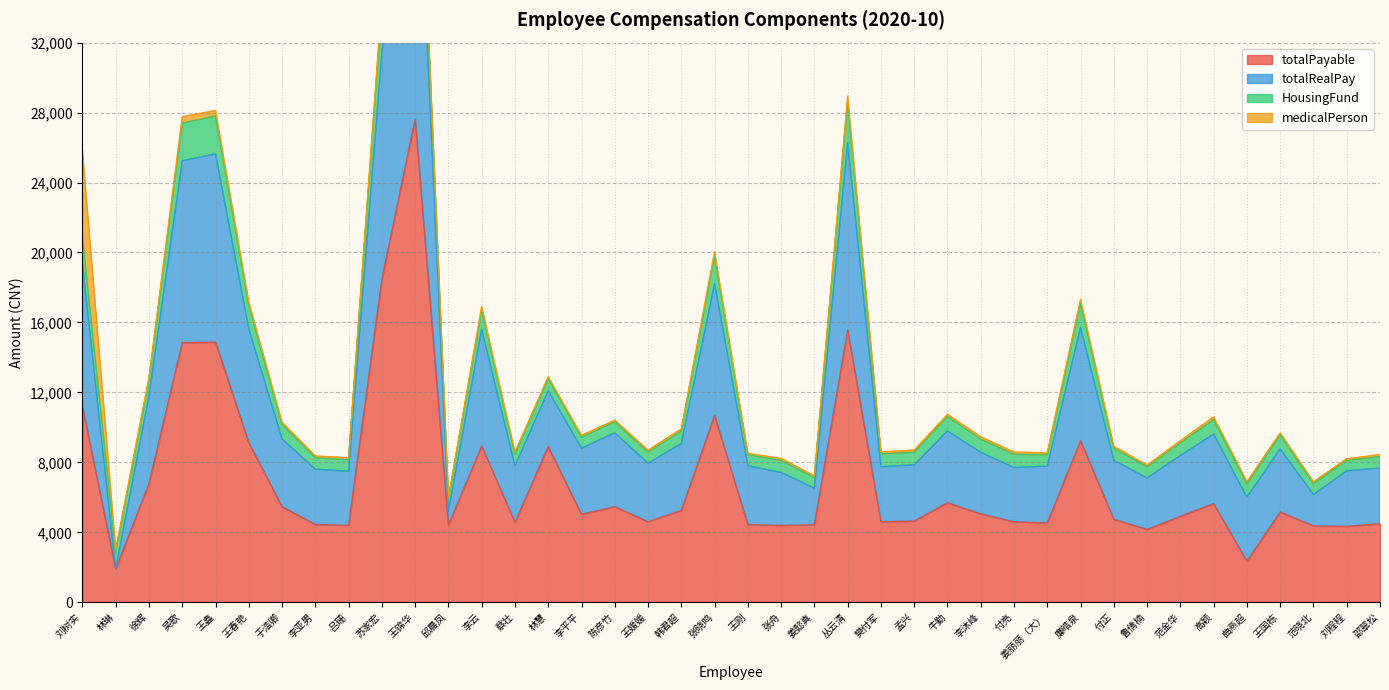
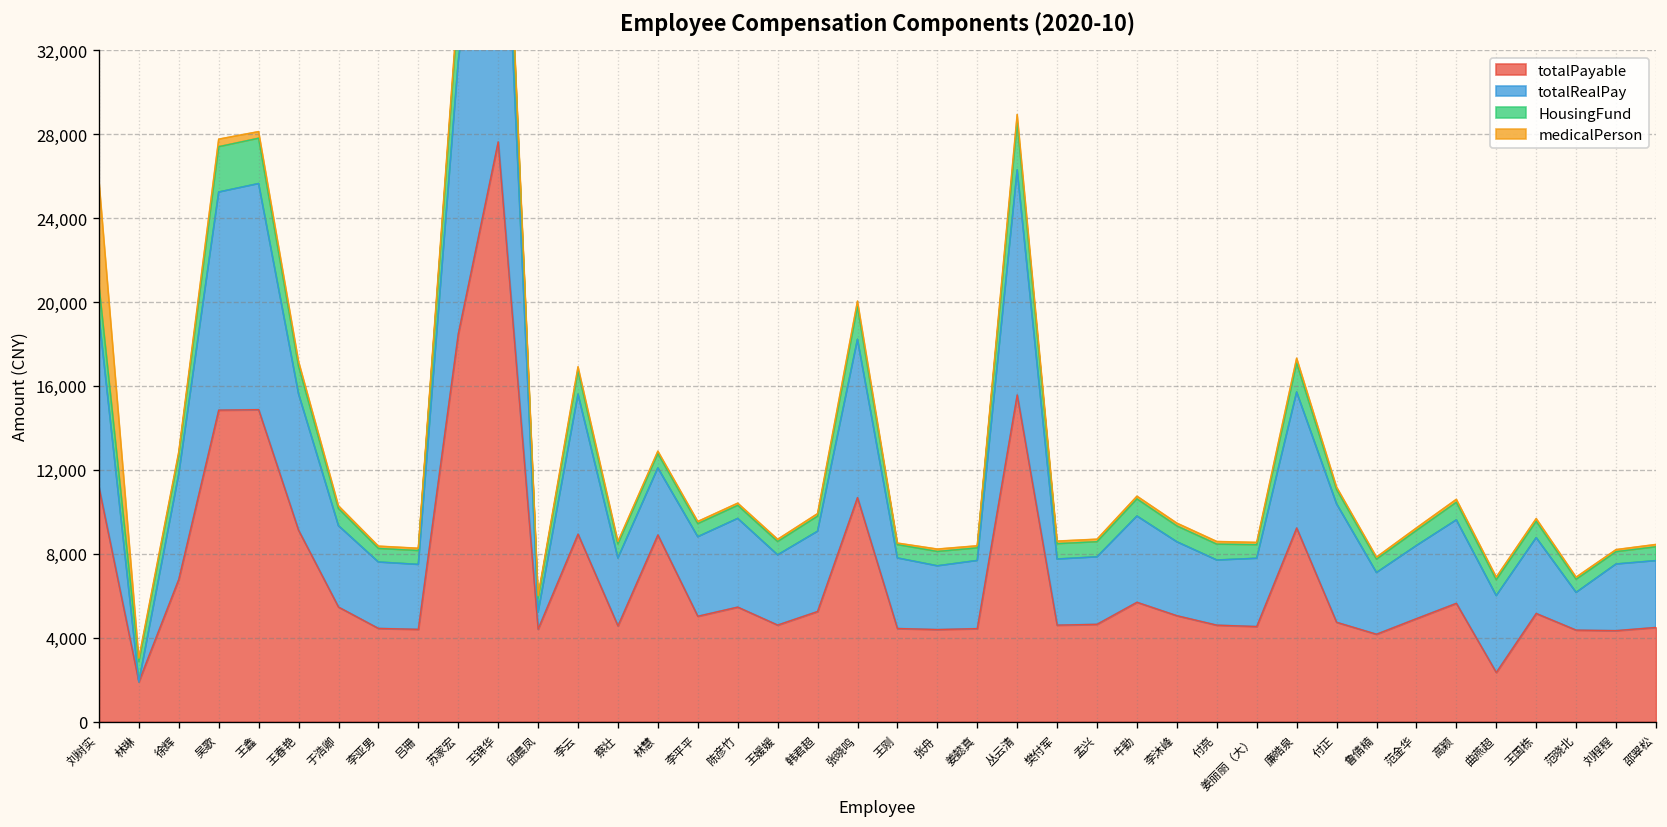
totalRealPay, 姜懿真: 2,100 -> 3,200
totalRealPay, 付正: 3,400 -> 5,600
